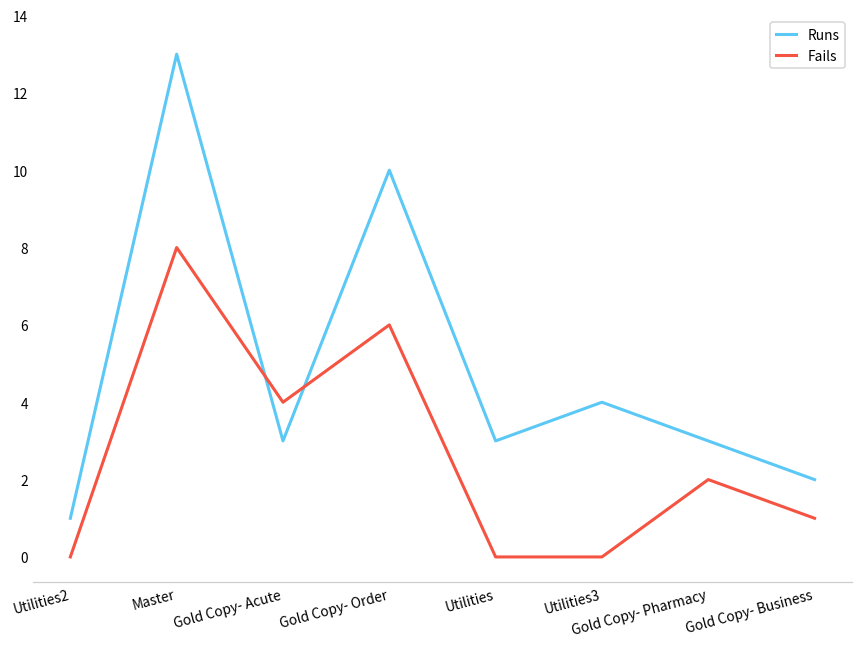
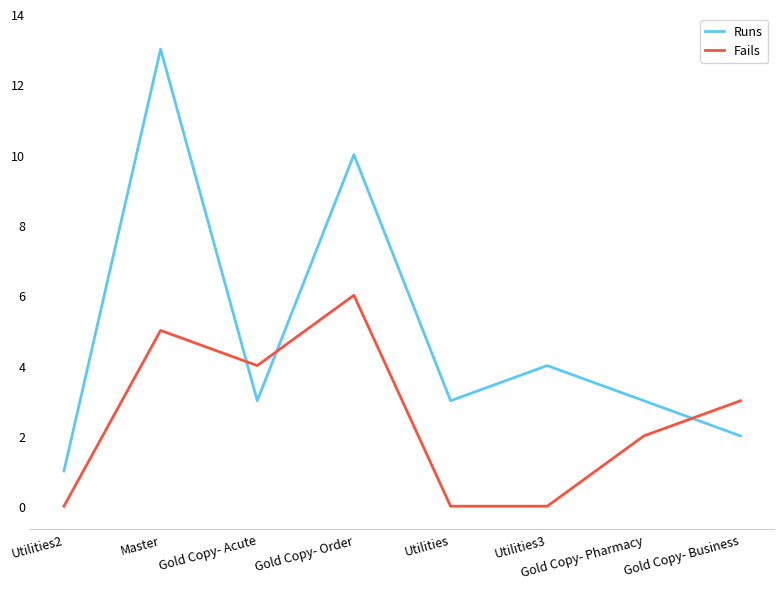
Fails, Master: 8 -> 5
Fails, Gold Copy- Business: 1 -> 3
